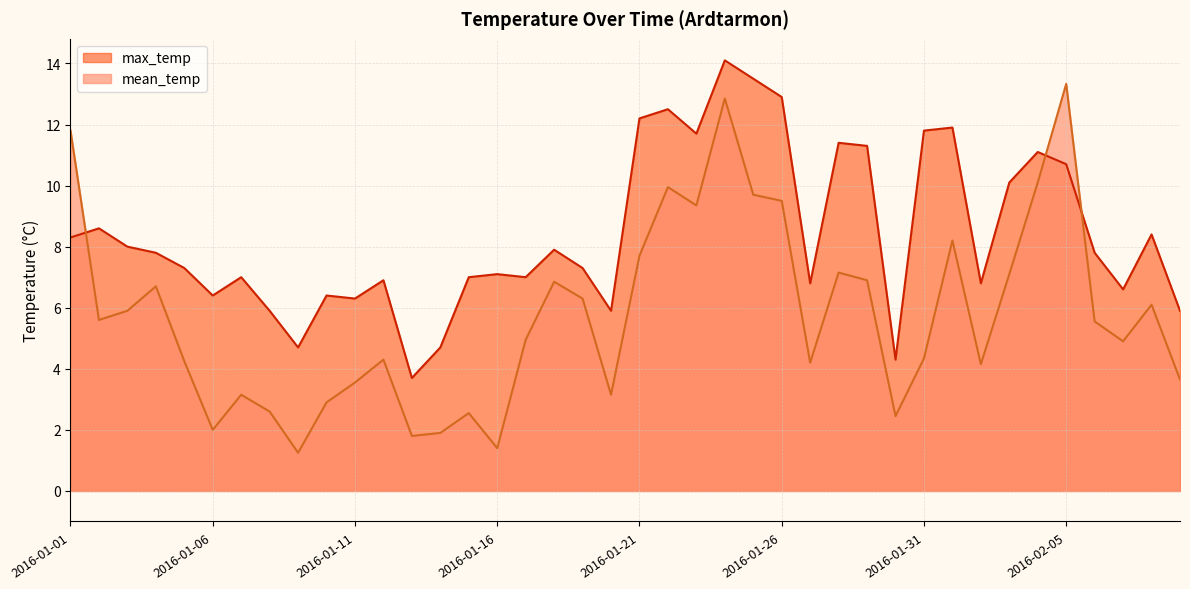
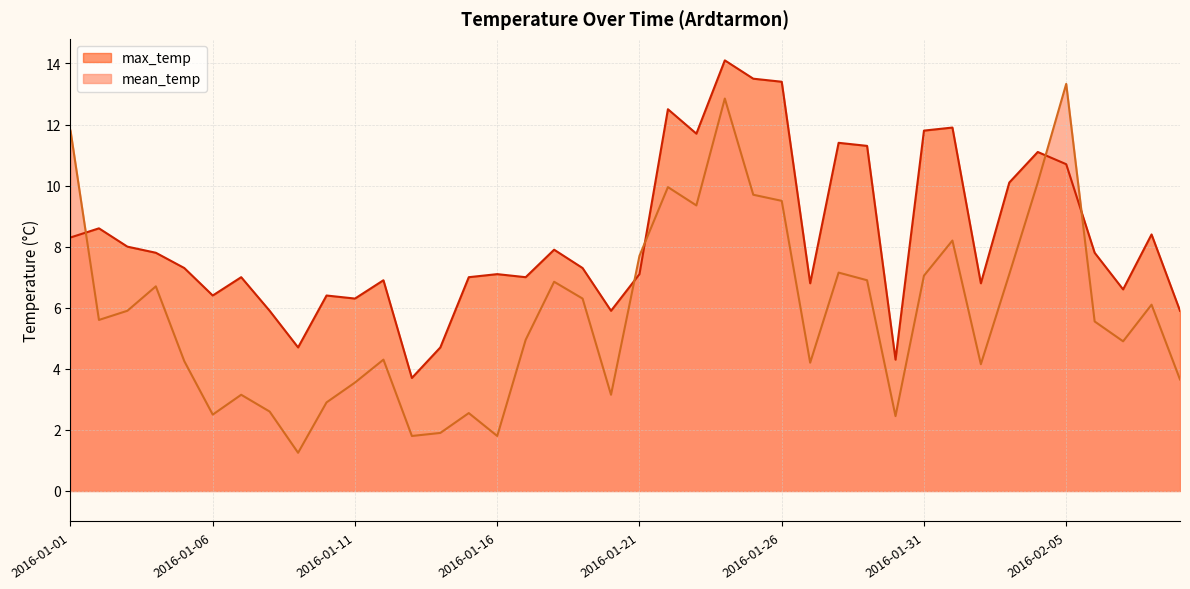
mean_temp, 2016-01-06: 2.0 -> 2.5
mean_temp, 2016-01-16: 1.4 -> 1.8
max_temp, 2016-01-21: 12.2 -> 7.1
max_temp, 2016-01-26: 12.9 -> 13.4
mean_temp, 2016-01-31: 4.3 -> 7.1
